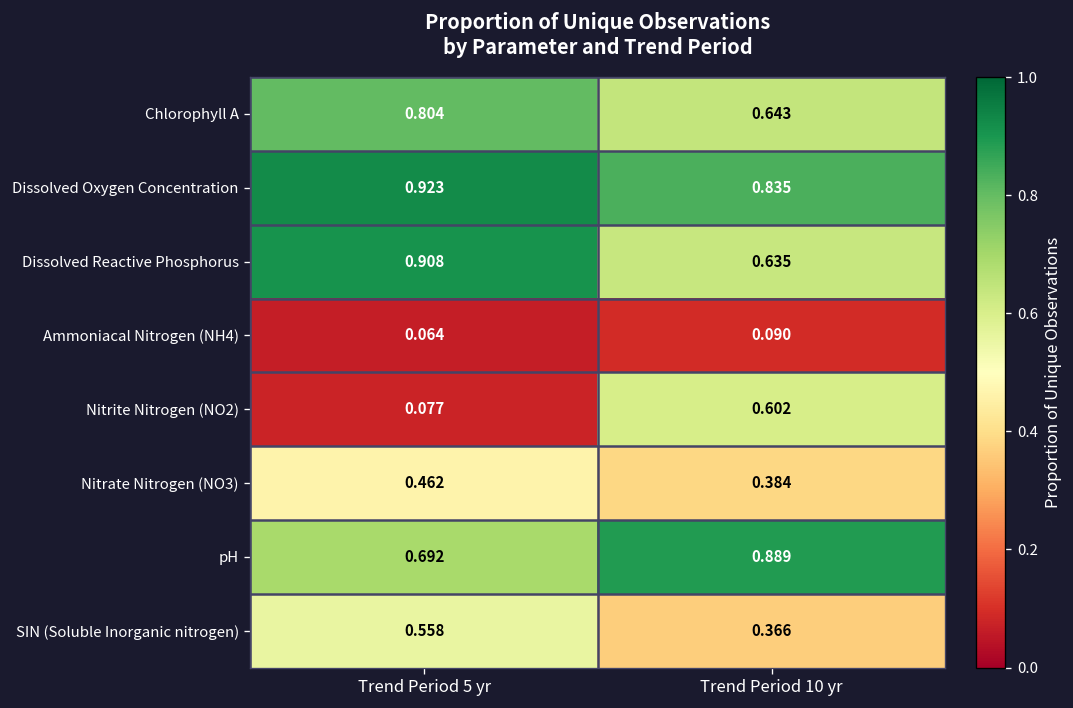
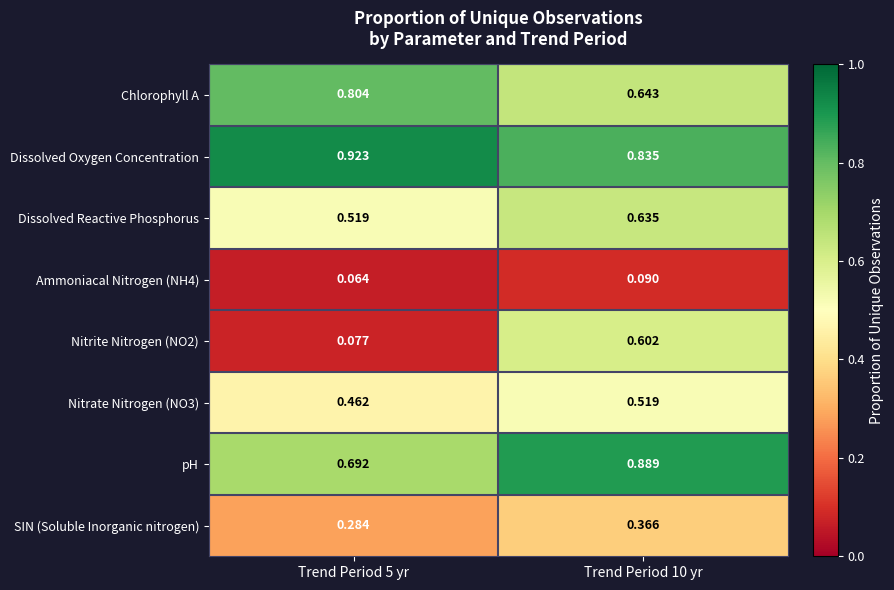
Dissolved Reactive Phosphorus, Trend Period 5 yr: 0.908 -> 0.519
Nitrate Nitrogen (NO3), Trend Period 10 yr: 0.384 -> 0.519
SIN (Soluble Inorganic nitrogen), Trend Period 5 yr: 0.558 -> 0.284
